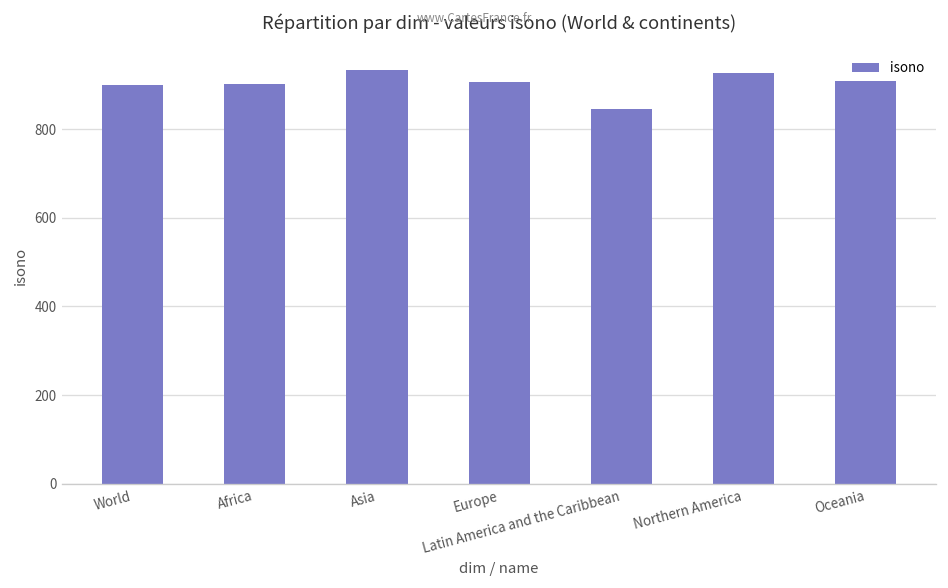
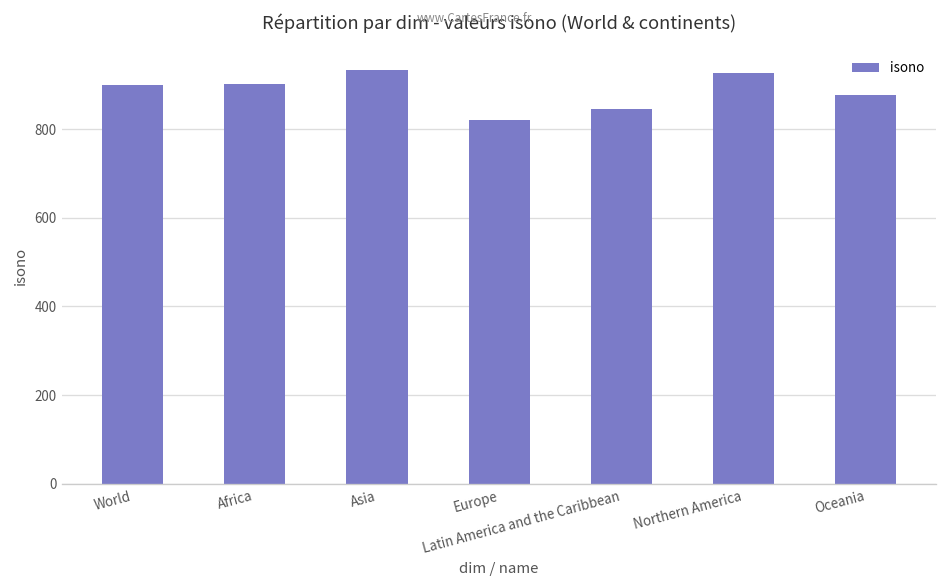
Europe: 910 -> 820
Oceania: 910 -> 880
